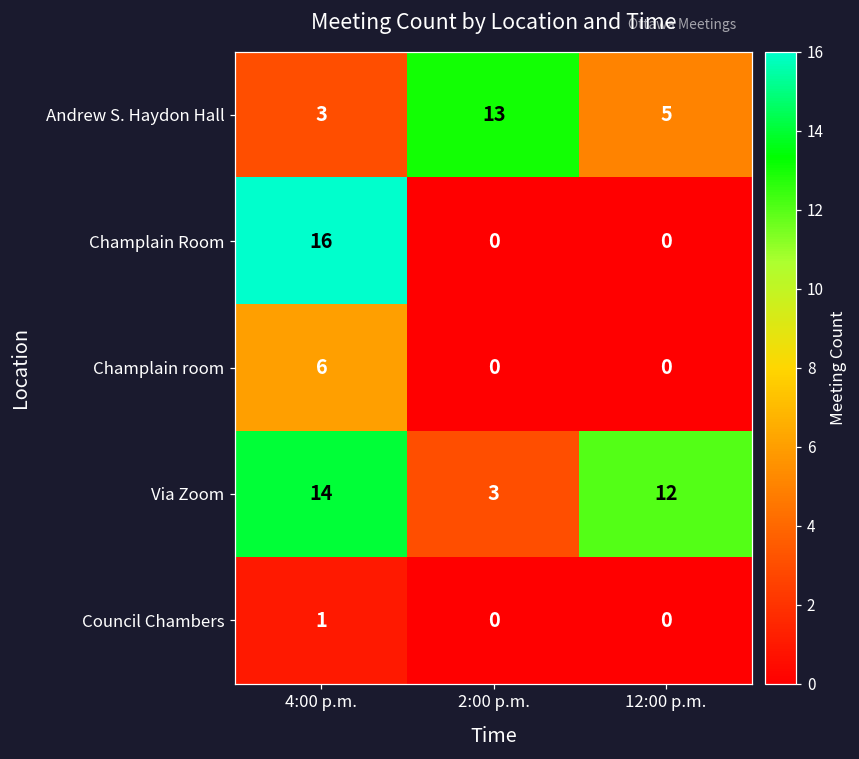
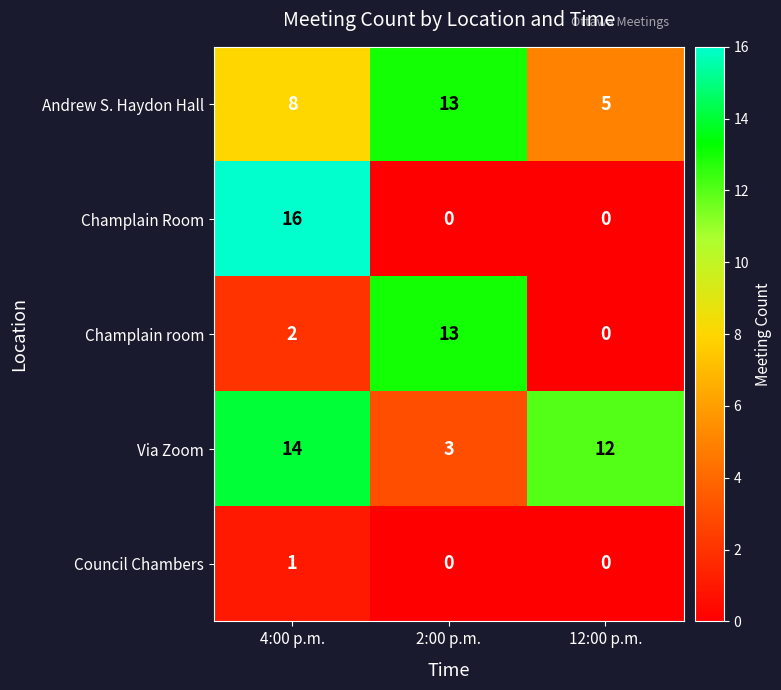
Andrew S. Haydon Hall, 4:00 p.m.: 3 -> 8
Champlain room, 4:00 p.m.: 6 -> 2
Champlain room, 2:00 p.m.: 0 -> 13
